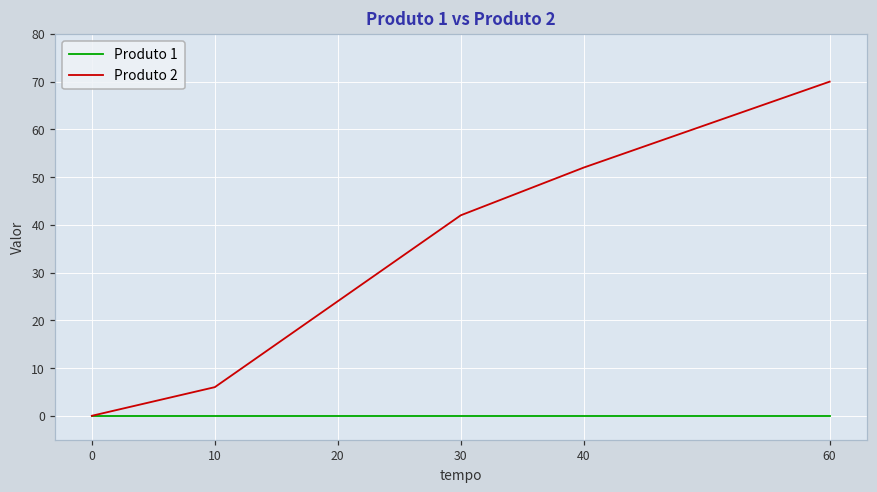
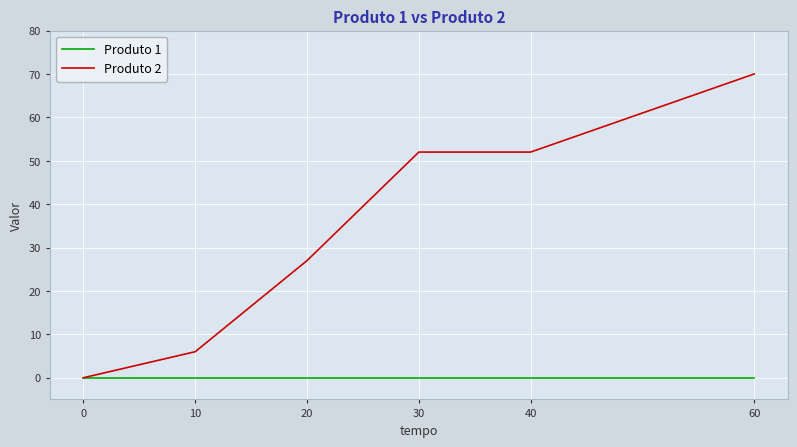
Produto 2, 20: 24 -> 27
Produto 2, 30: 42 -> 52
